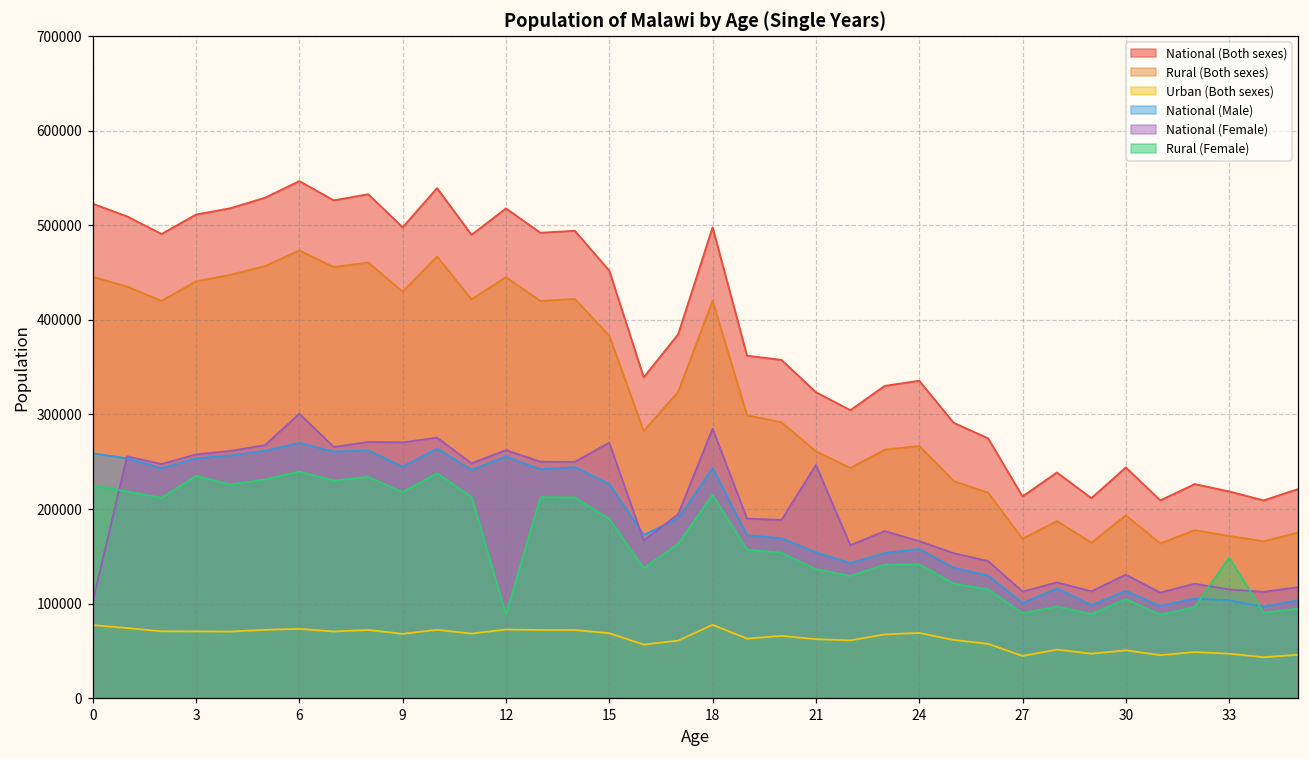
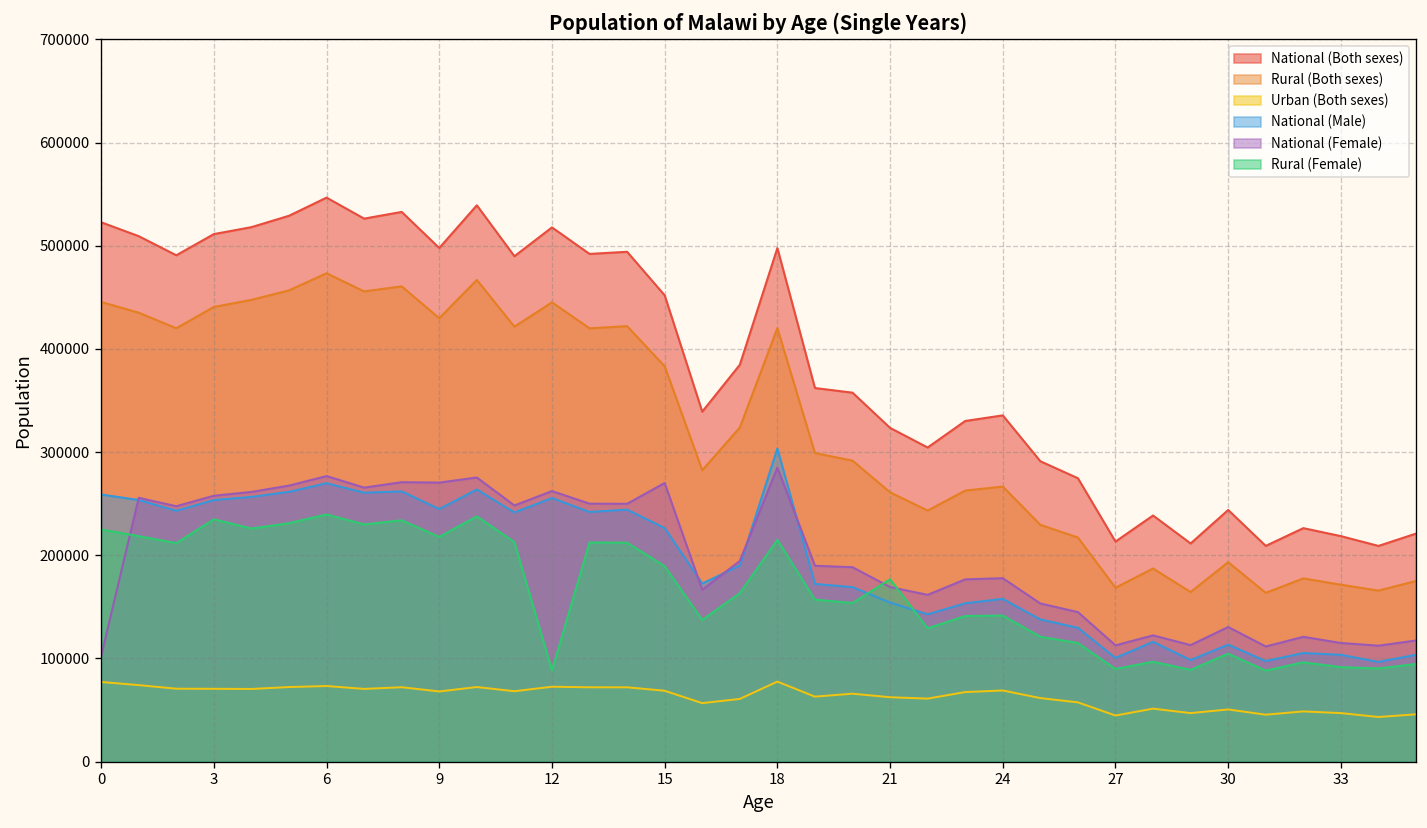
National (Female), 6: 300000 -> 280000
National (Male), 18: 240000 -> 300000
National (Female), 21: 250000 -> 170000
Rural (Female), 21: 140000 -> 180000
National (Female), 24: 170000 -> 180000
Rural (Female), 33: 150000 -> 90000
